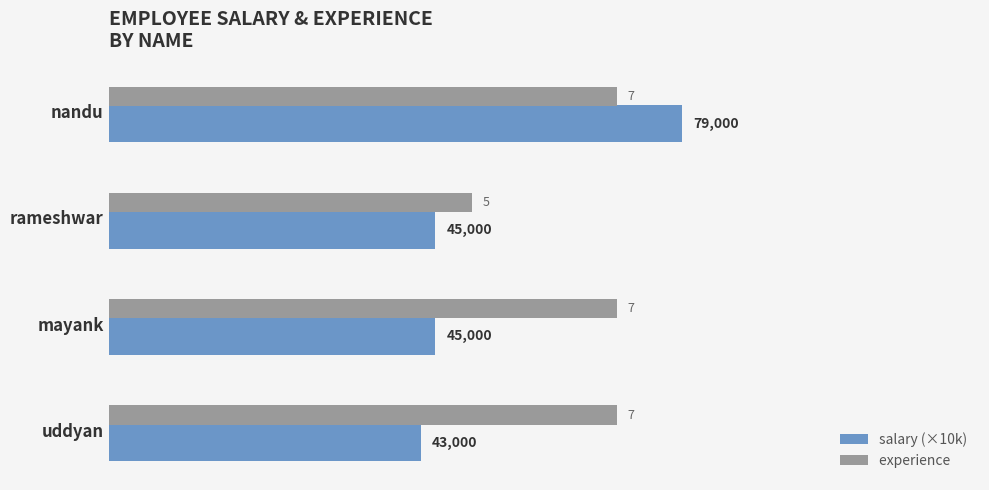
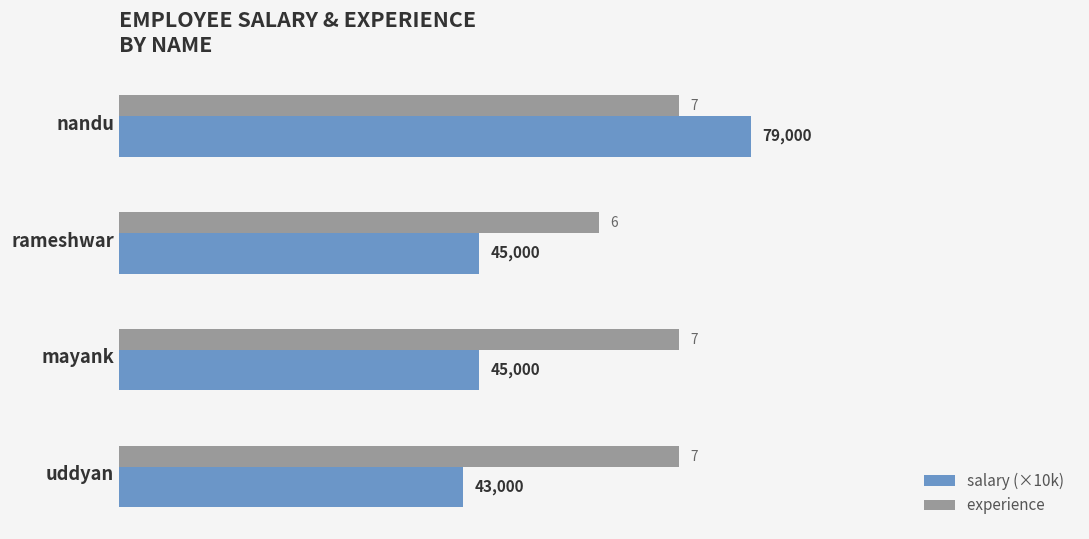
experience, rameshwar: 5 -> 6
